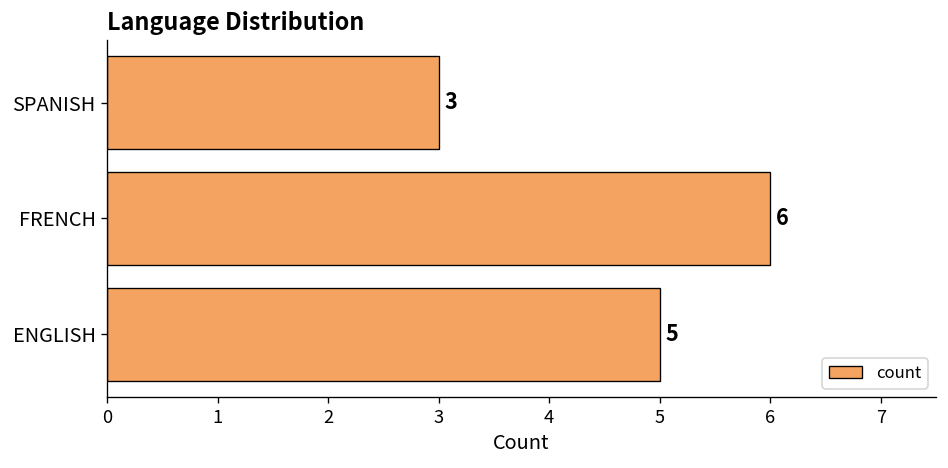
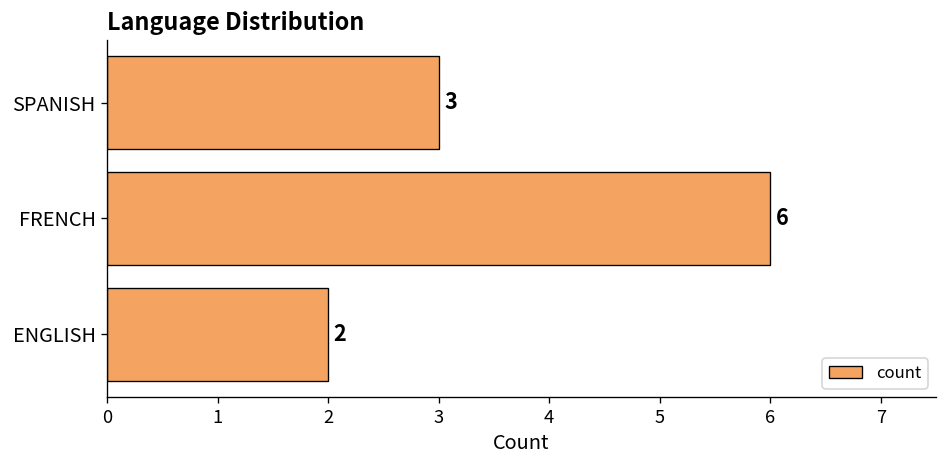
ENGLISH: 5 -> 2
